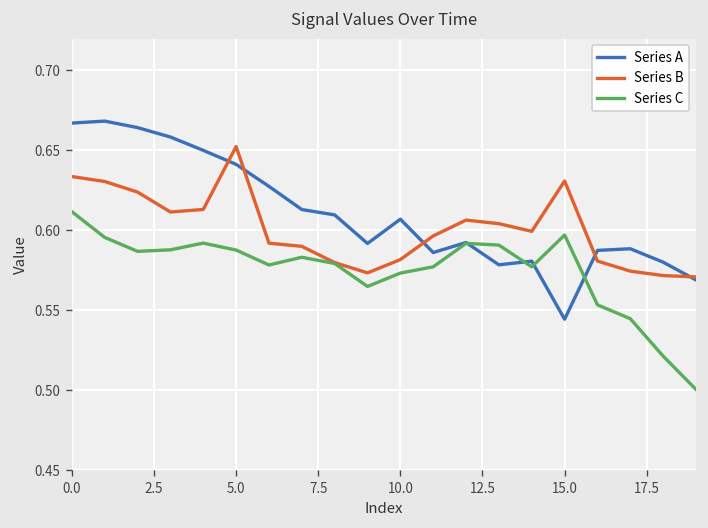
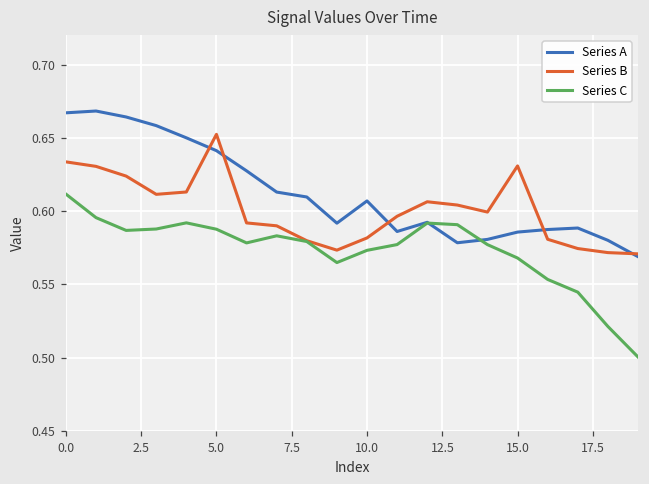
Series A, 15.0: 0.544 -> 0.586
Series C, 15.0: 0.597 -> 0.568
